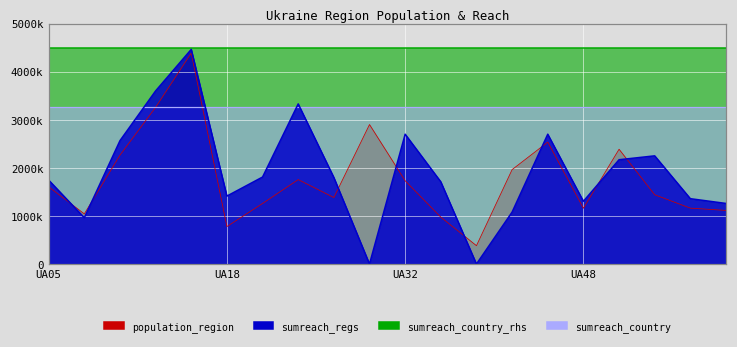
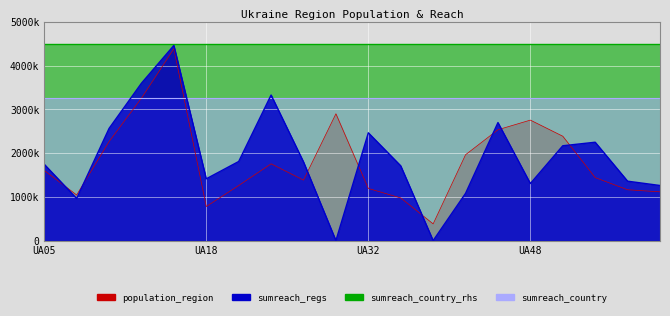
population_region, UA32: 1700000 -> 1200000
sumreach_regs, UA32: 2700000 -> 2500000
population_region, UA48: 1200000 -> 2800000
